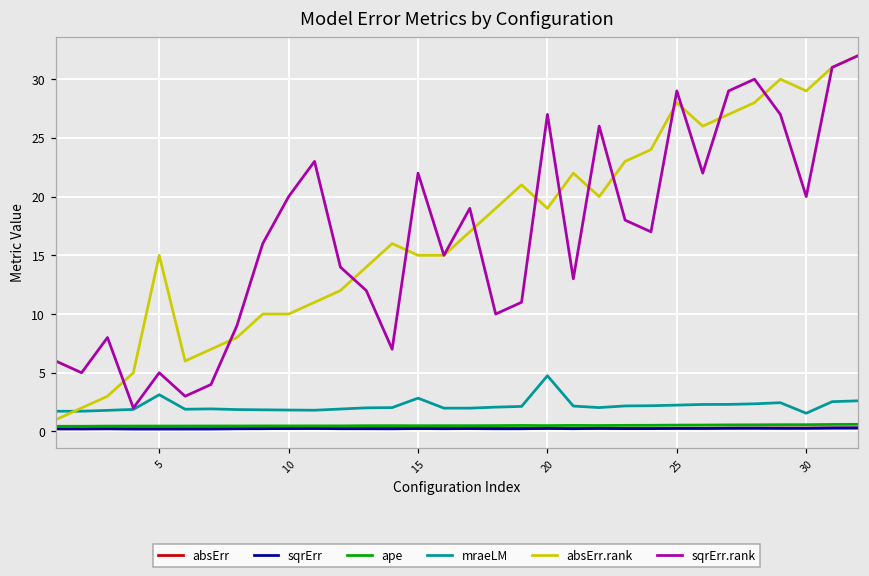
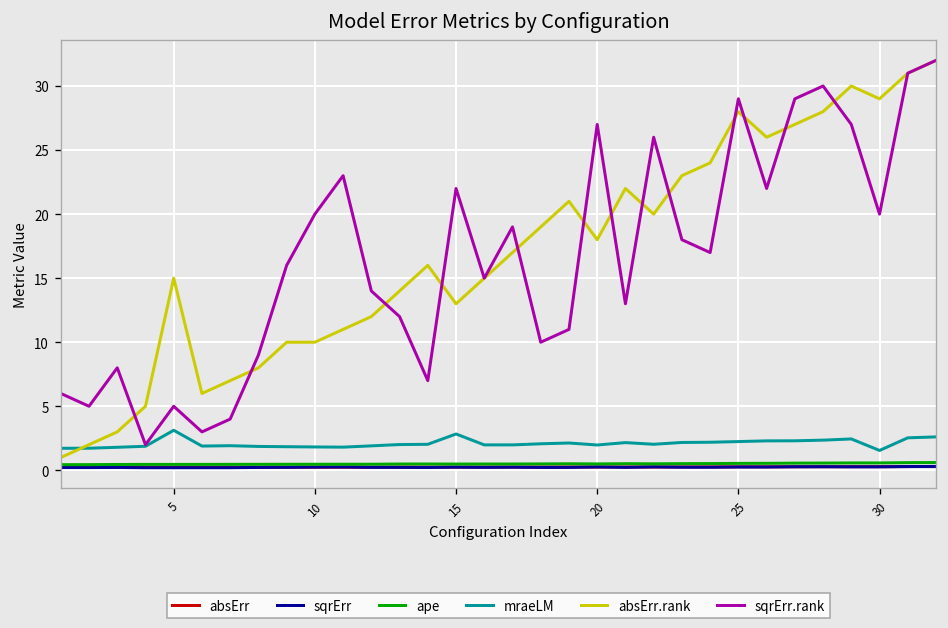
absErr.rank, 15: 15 -> 13
mraeLM, 20: 4.7 -> 2.0
absErr.rank, 20: 19 -> 18
